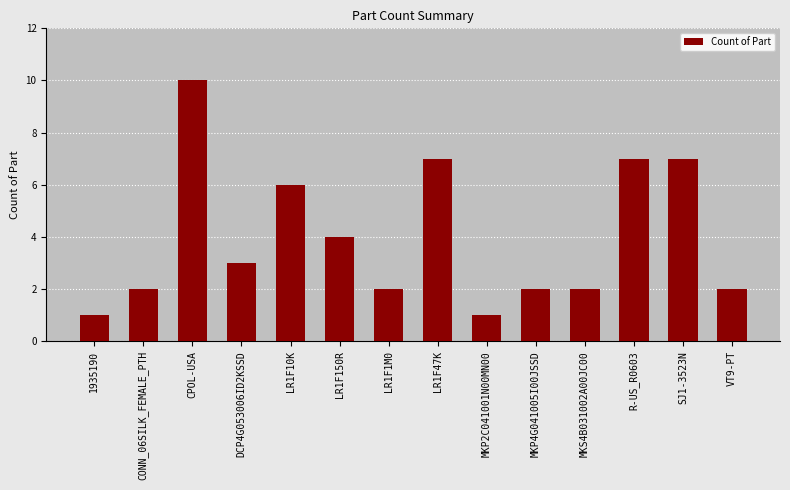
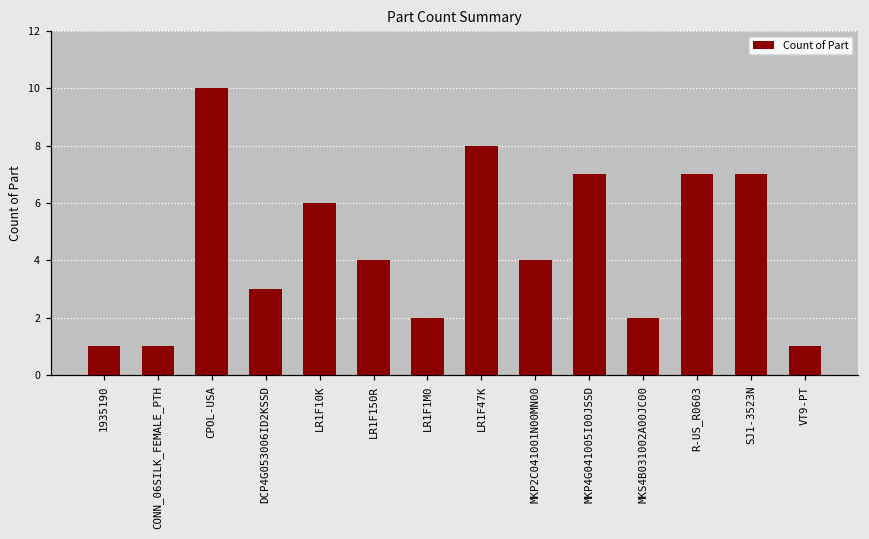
CONN_06SILK_FEMALE_PTH: 2 -> 1
LR1F47K: 7 -> 8
MKP2C041001N00MN00: 1 -> 4
MKP4G041005I00JSSD: 2 -> 7
VT9-PT: 2 -> 1
